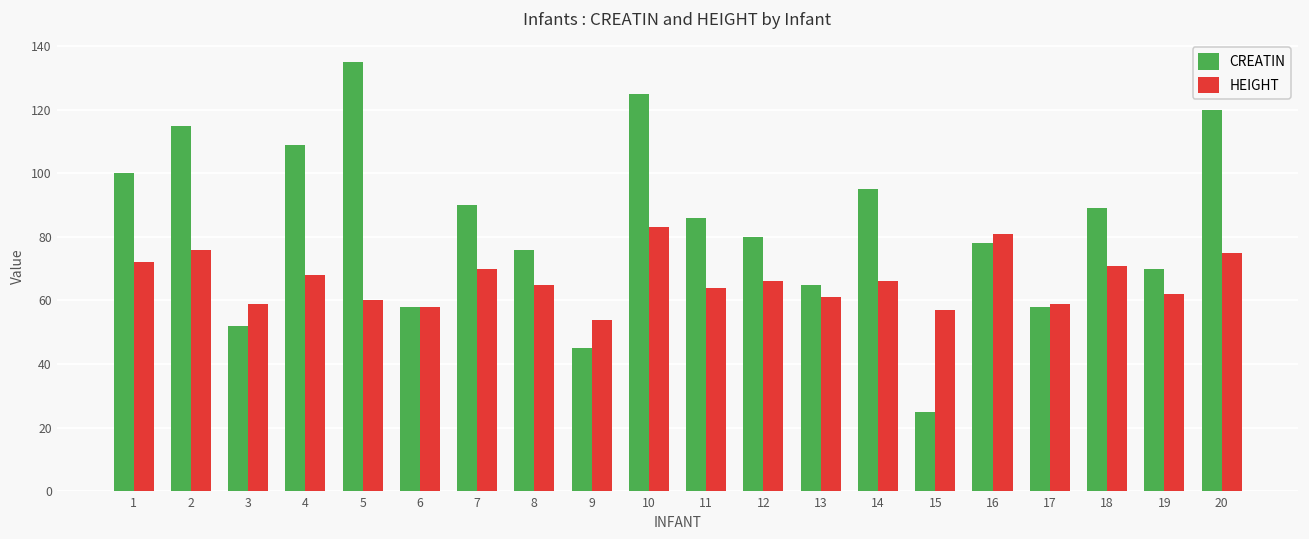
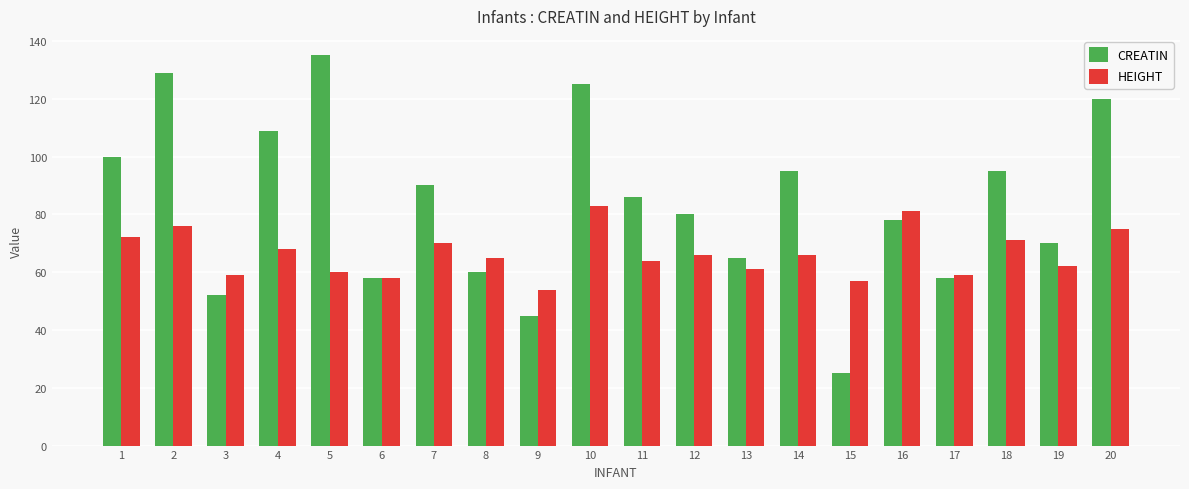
CREATIN, 2: 115 -> 129
CREATIN, 8: 76 -> 60
CREATIN, 18: 89 -> 95
